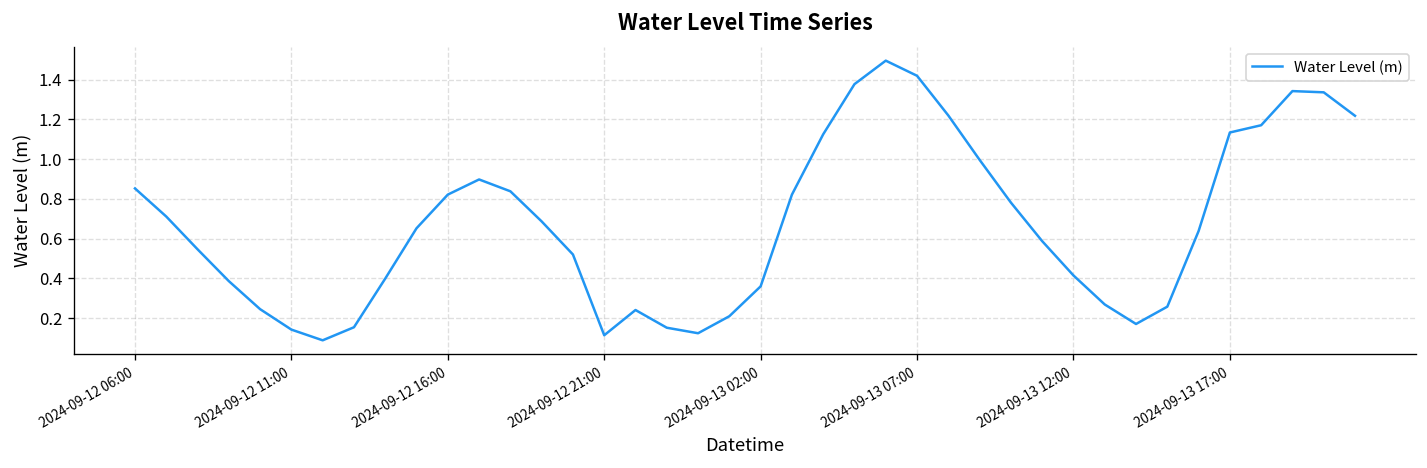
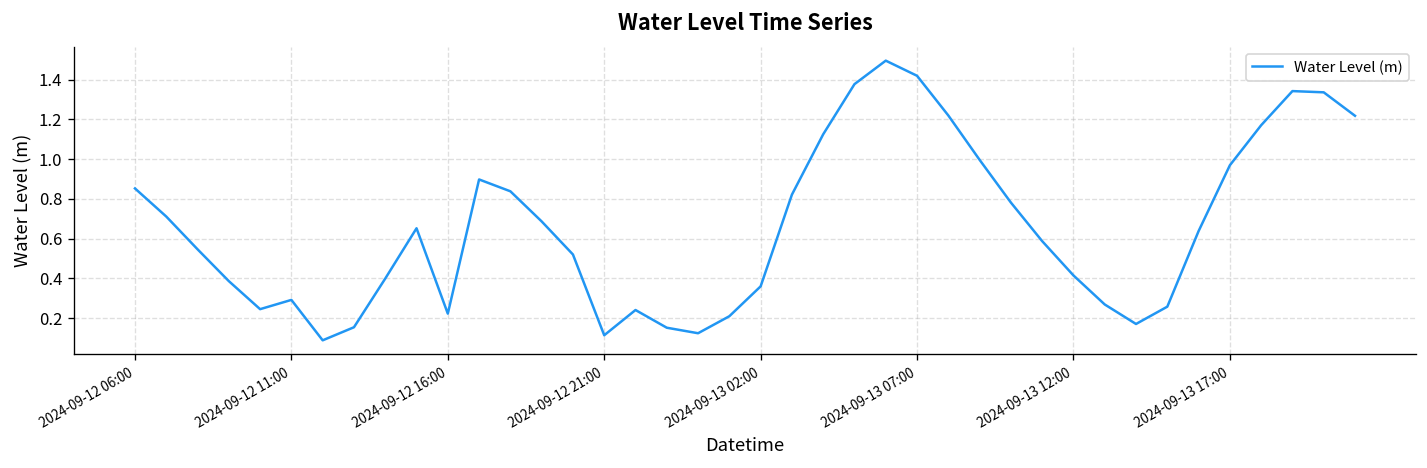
2024-09-12 11:00: 0.14 -> 0.29
2024-09-12 16:00: 0.82 -> 0.22
2024-09-13 17:00: 1.13 -> 0.97
